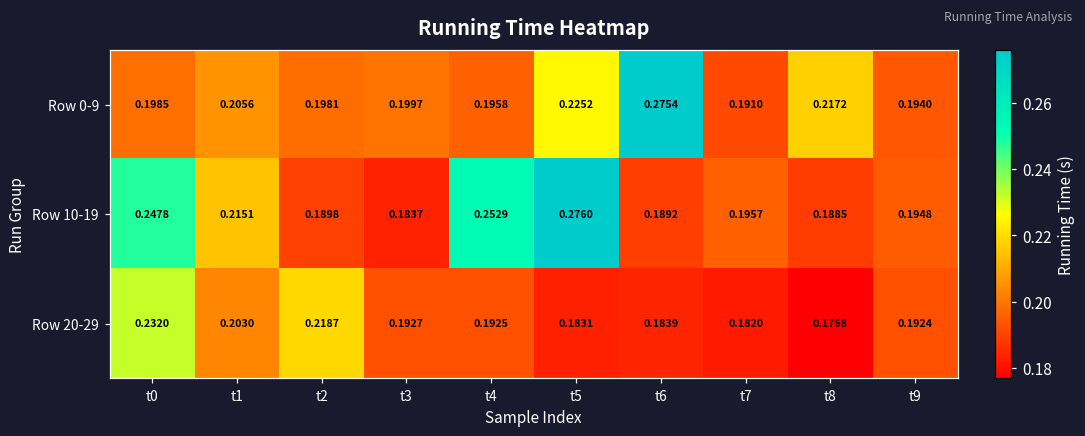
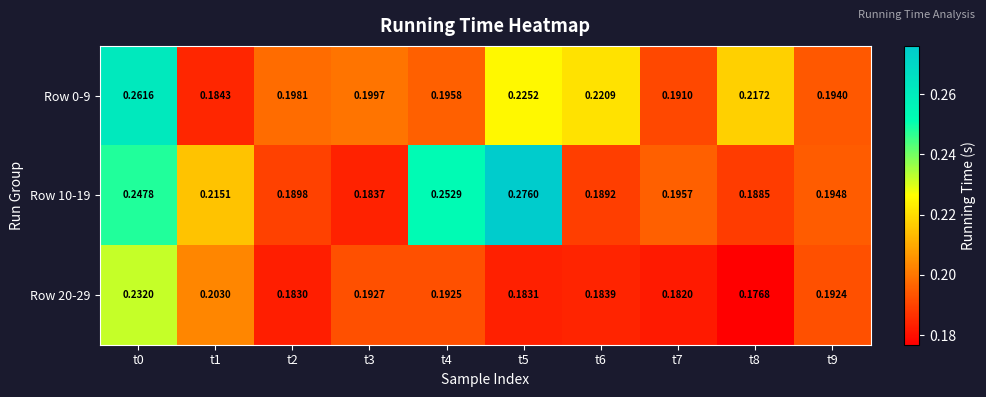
Row 0-9, t0: 0.1985 -> 0.2616
Row 0-9, t1: 0.2056 -> 0.1843
Row 0-9, t6: 0.2754 -> 0.2209
Row 20-29, t2: 0.2187 -> 0.1830
